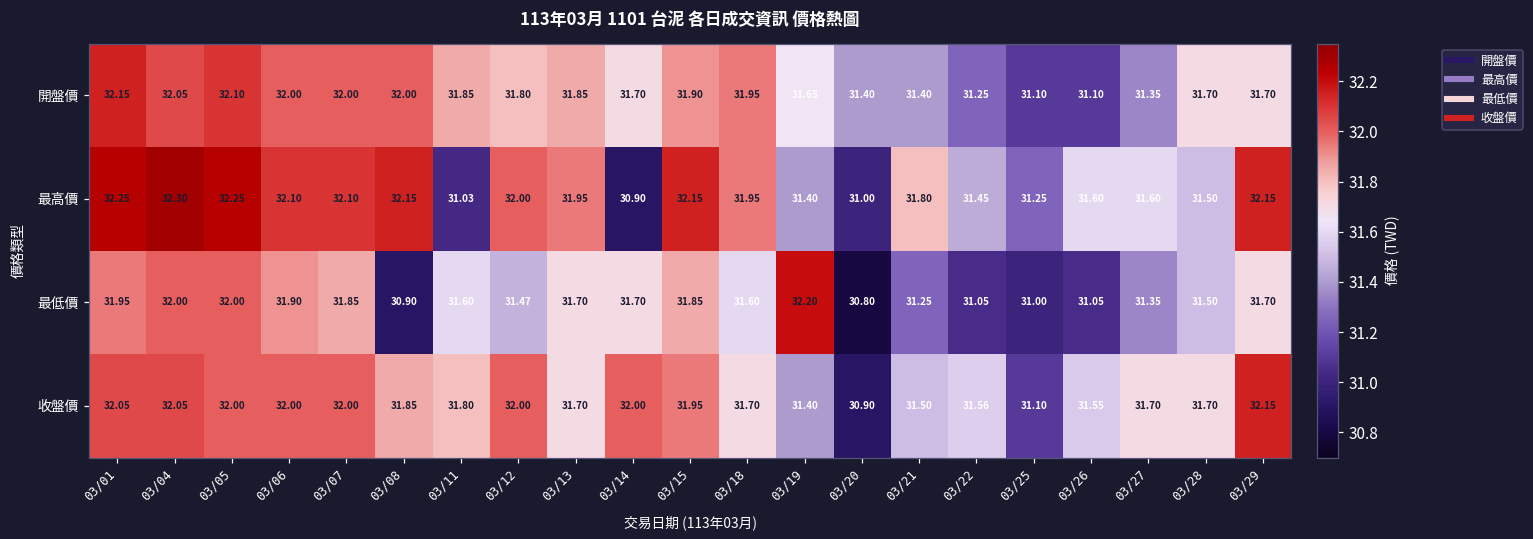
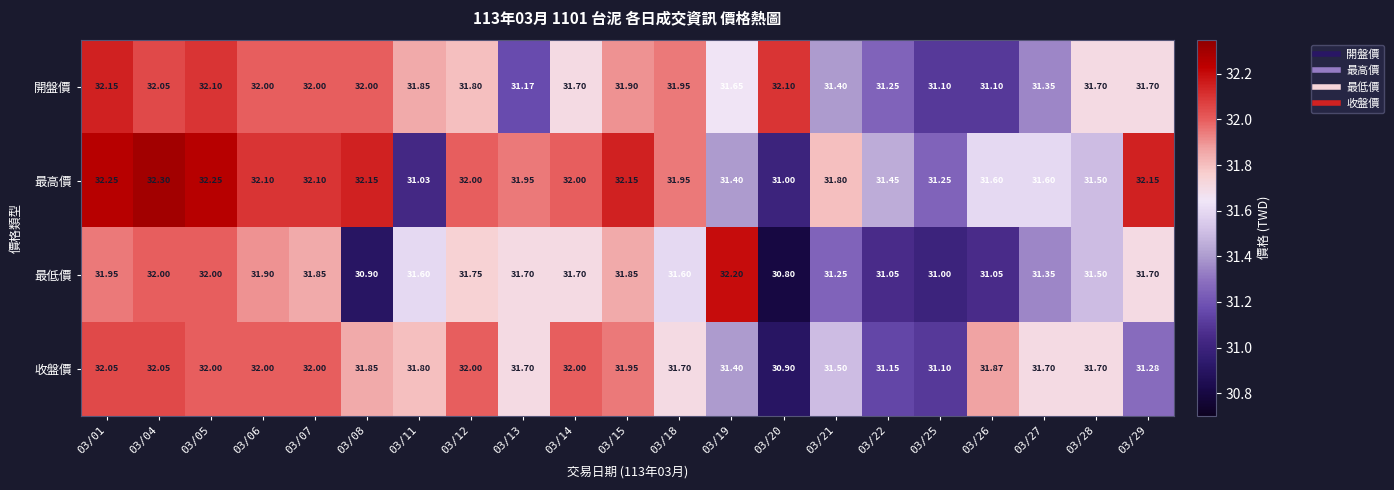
開盤價, 03/13: 31.85 -> 31.17
開盤價, 03/20: 31.40 -> 32.10
最高價, 03/14: 30.90 -> 32.00
最低價, 03/12: 31.47 -> 31.75
收盤價, 03/22: 31.56 -> 31.15
收盤價, 03/26: 31.55 -> 31.87
收盤價, 03/29: 32.15 -> 31.28
